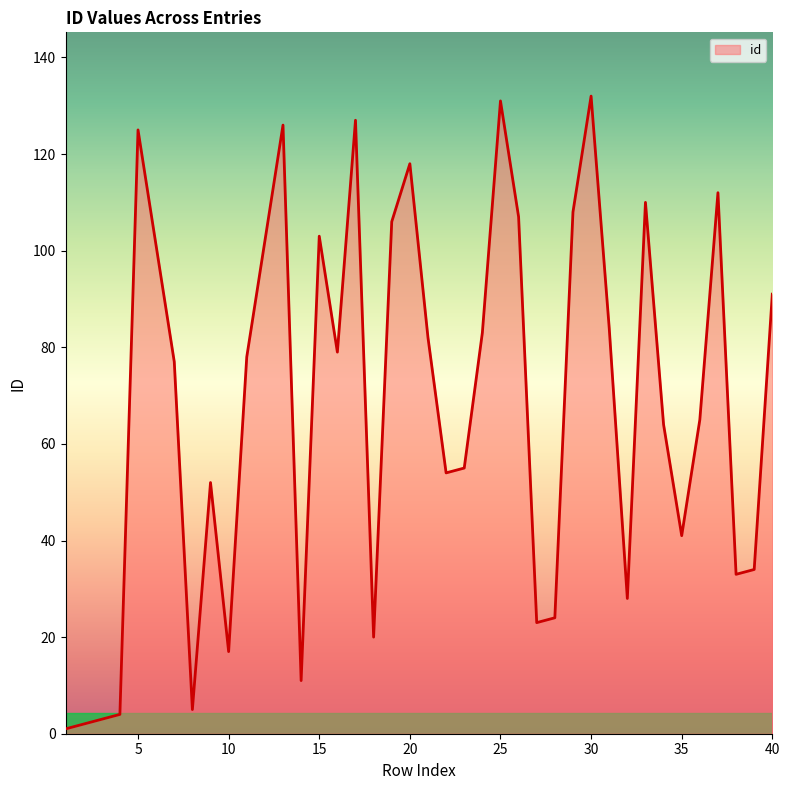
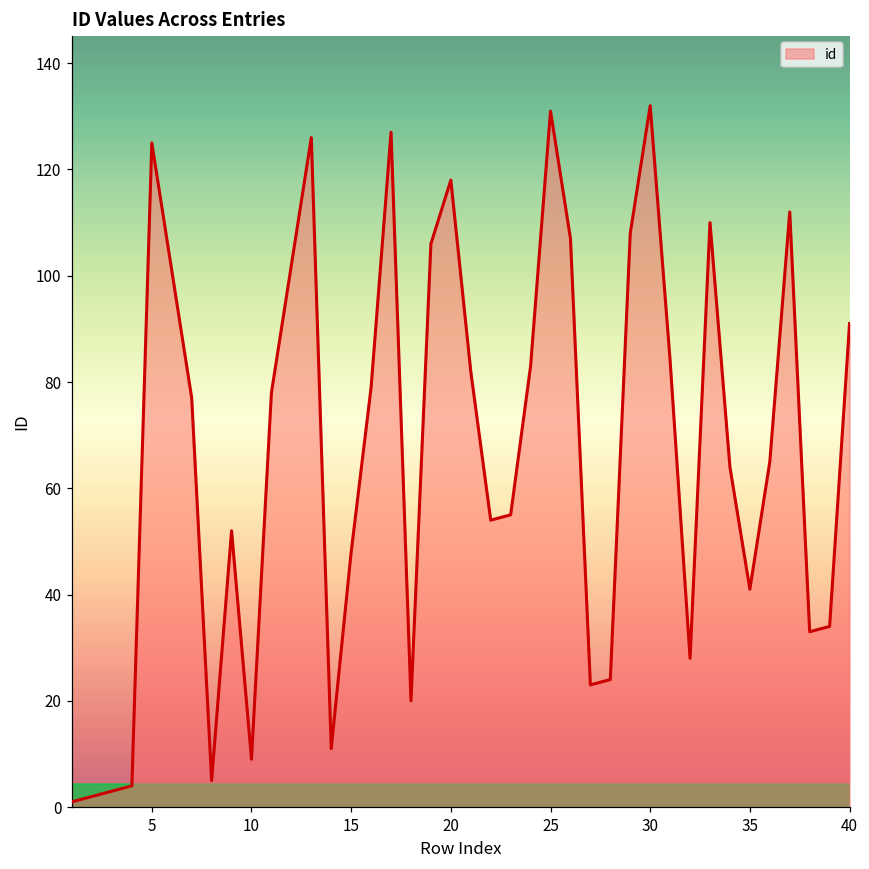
10: 17 -> 9
15: 103 -> 48
